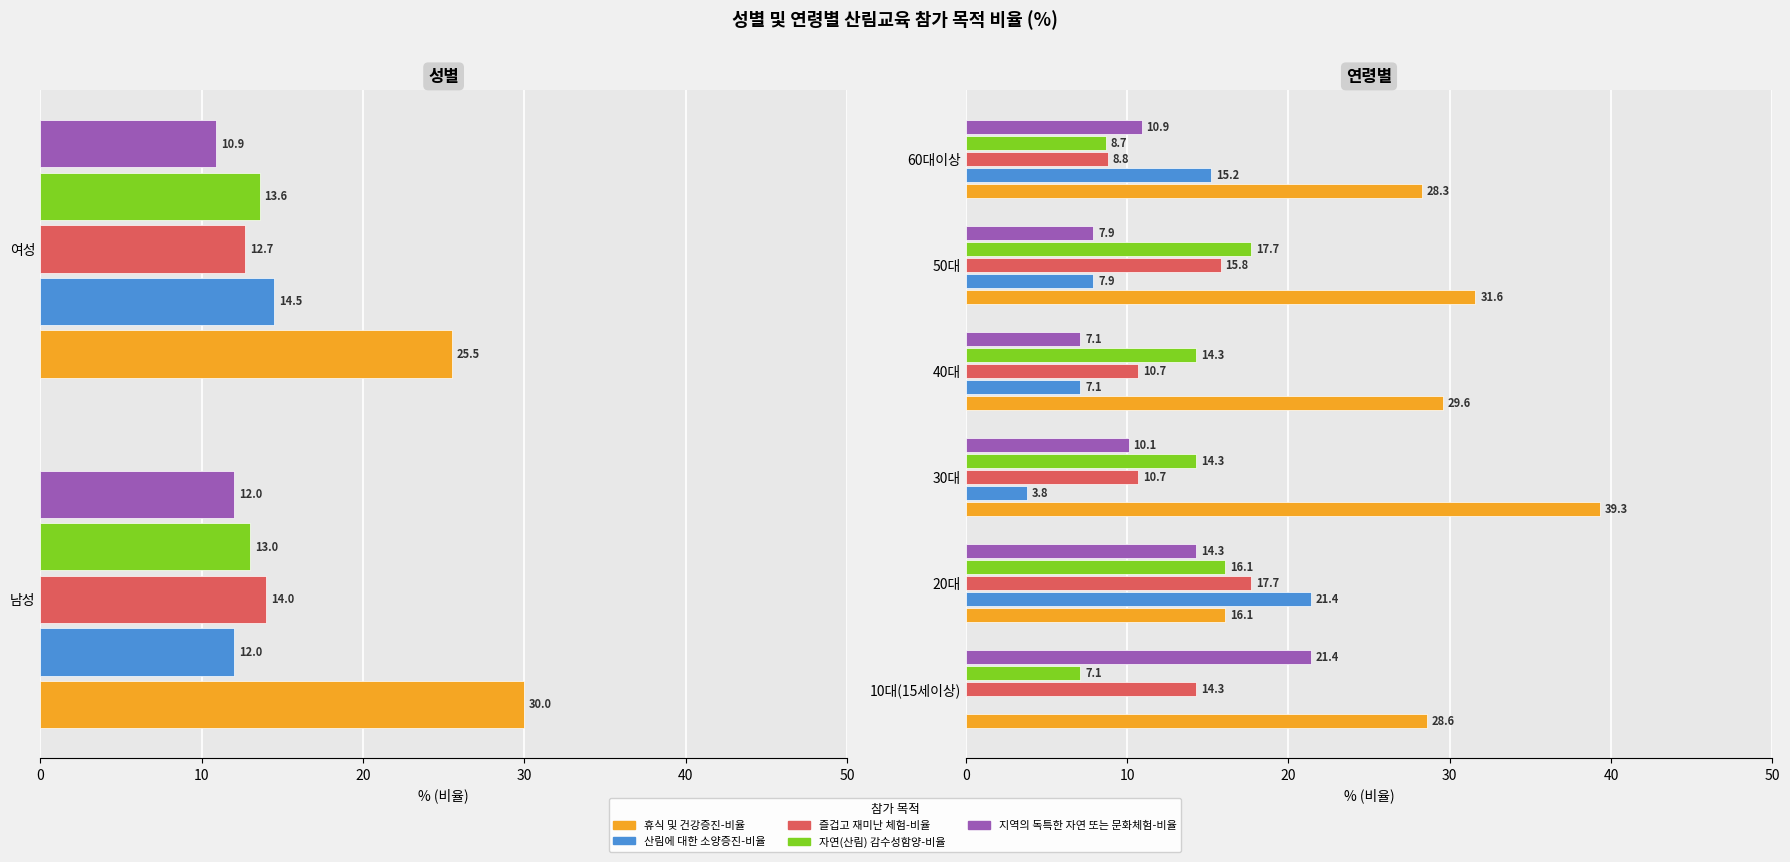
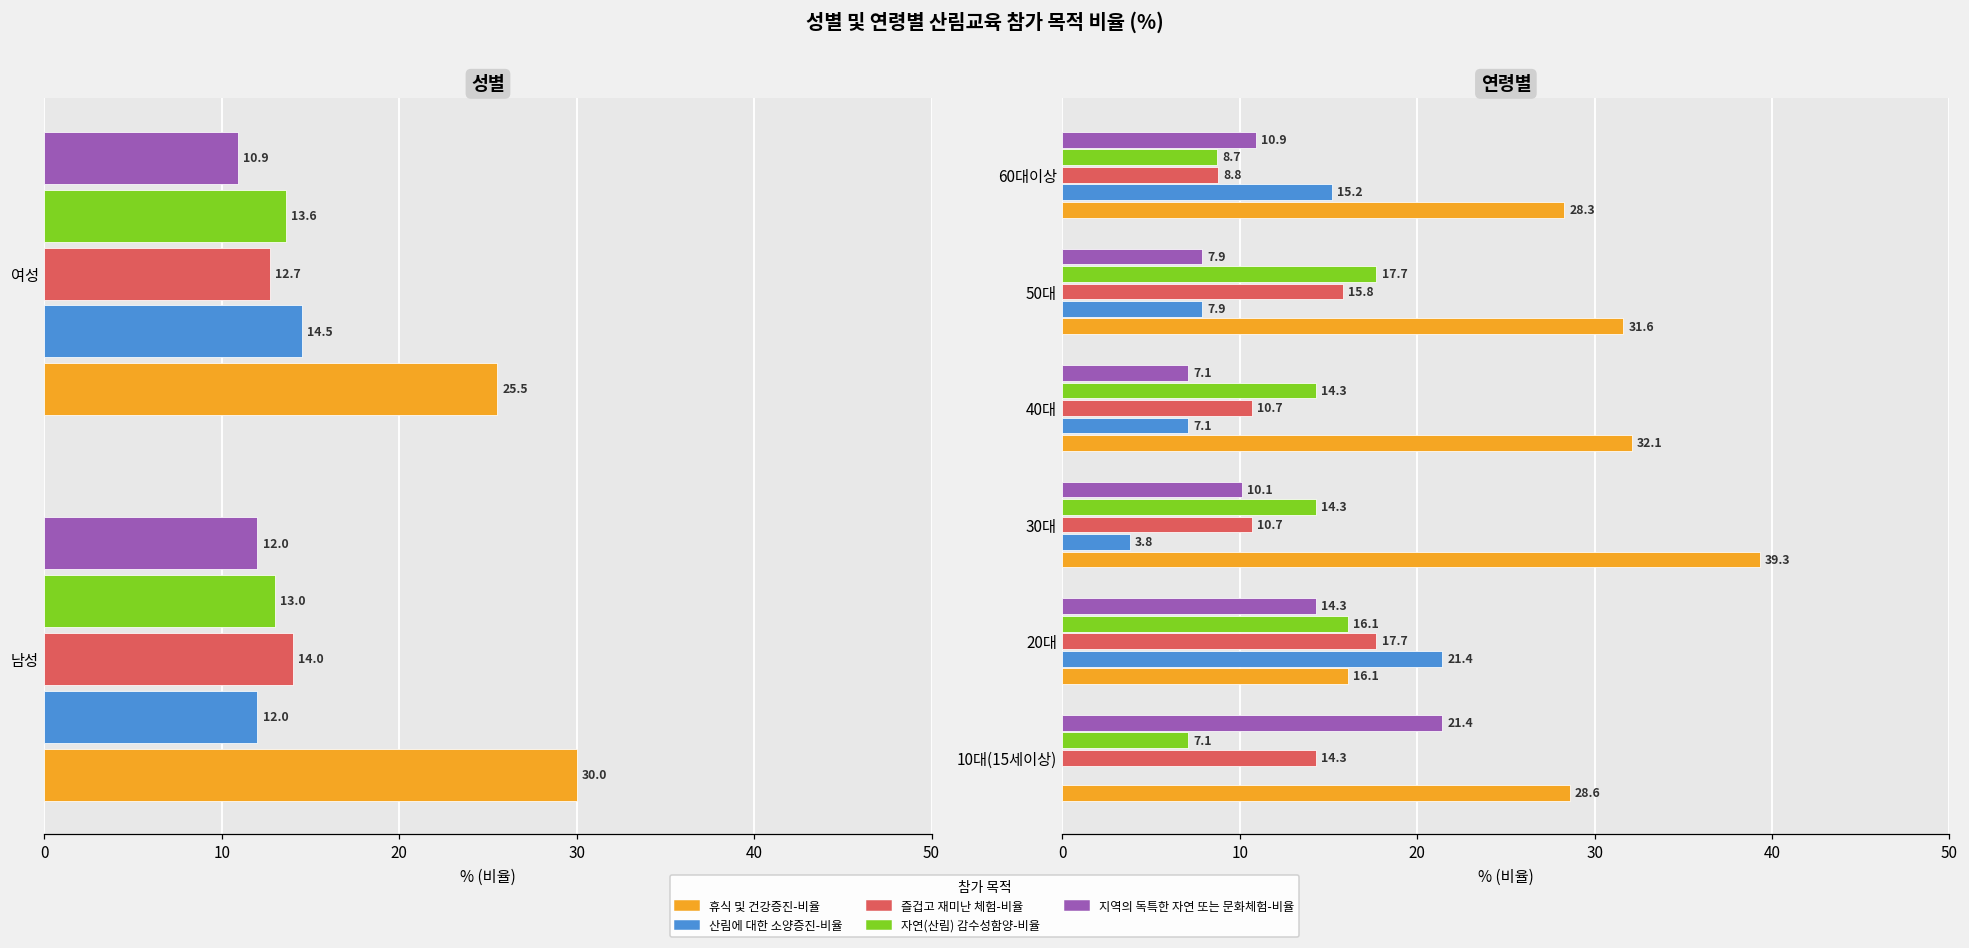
연령별, 휴식 및 건강증진-비율, 40대: 29.6 -> 32.1
